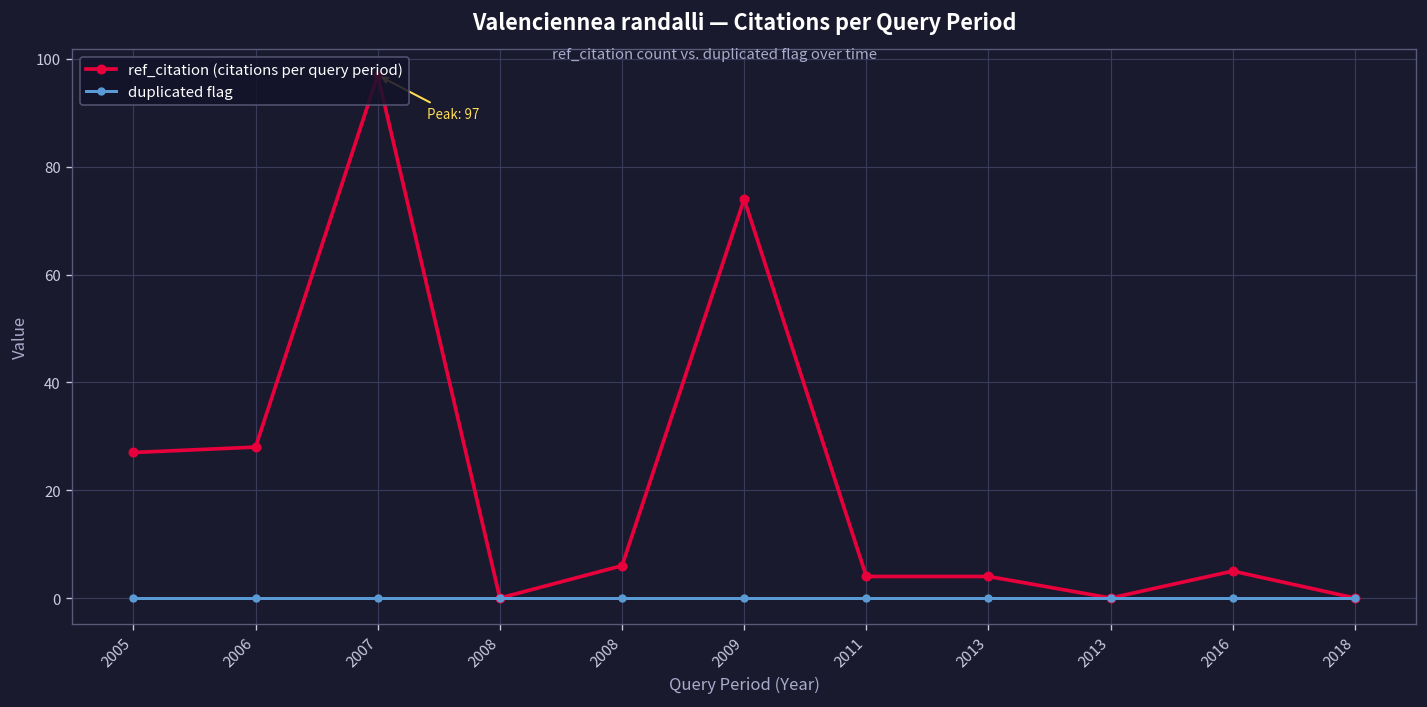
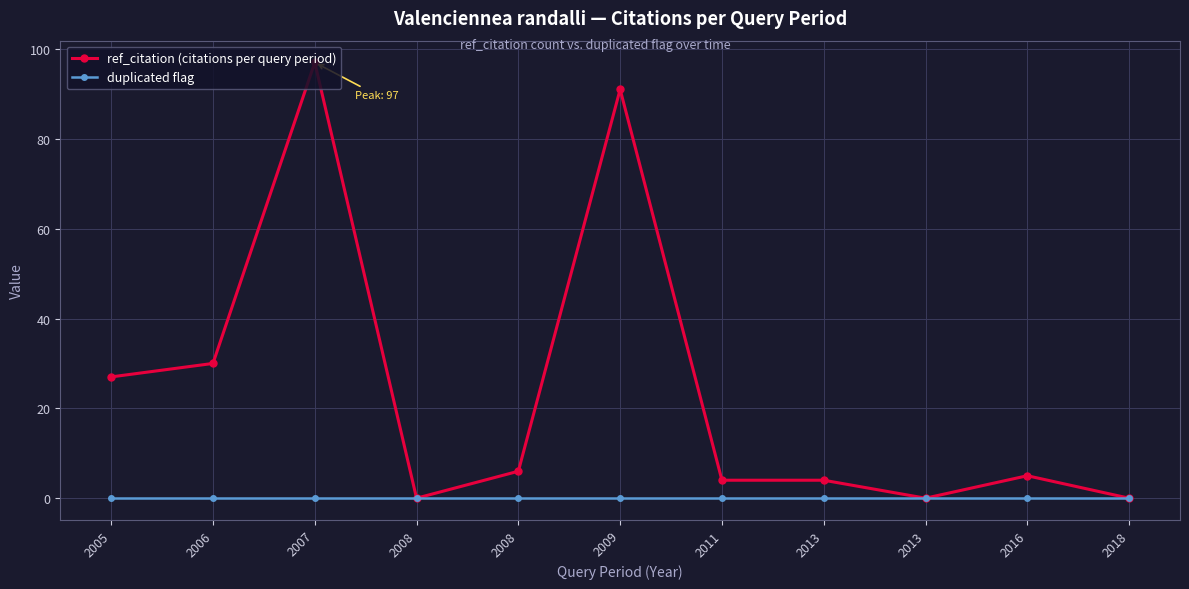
ref_citation (citations per query period), 2006: 28 -> 30
ref_citation (citations per query period), 2009: 74 -> 91
